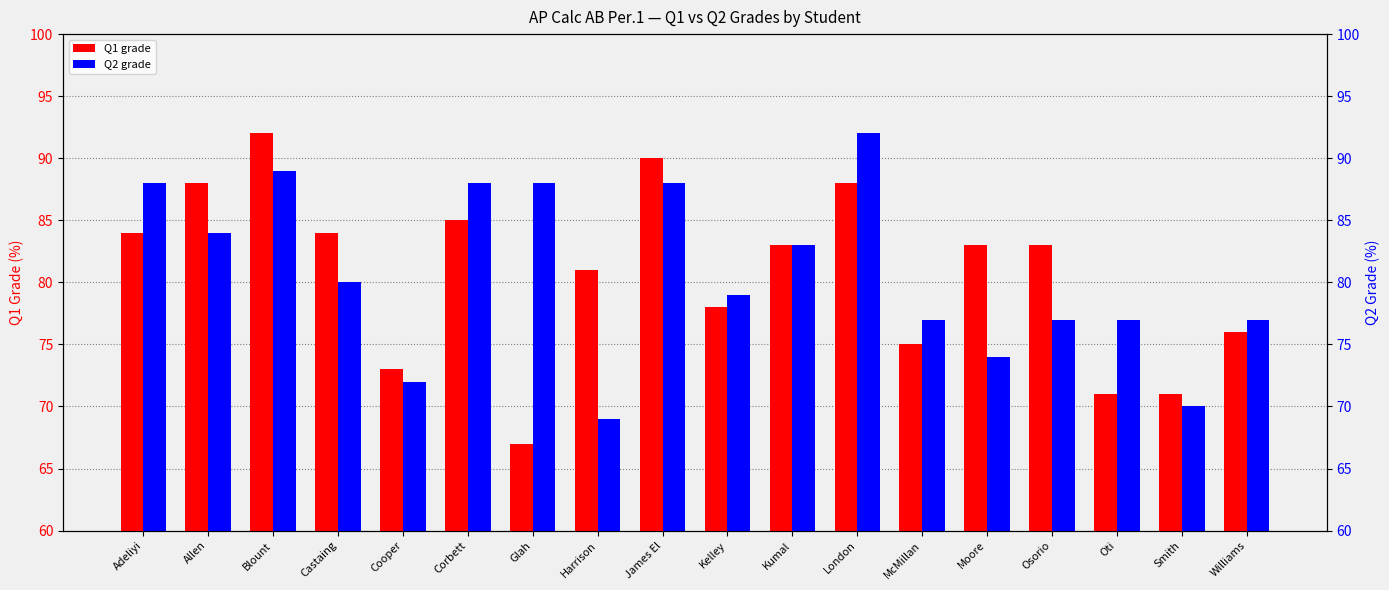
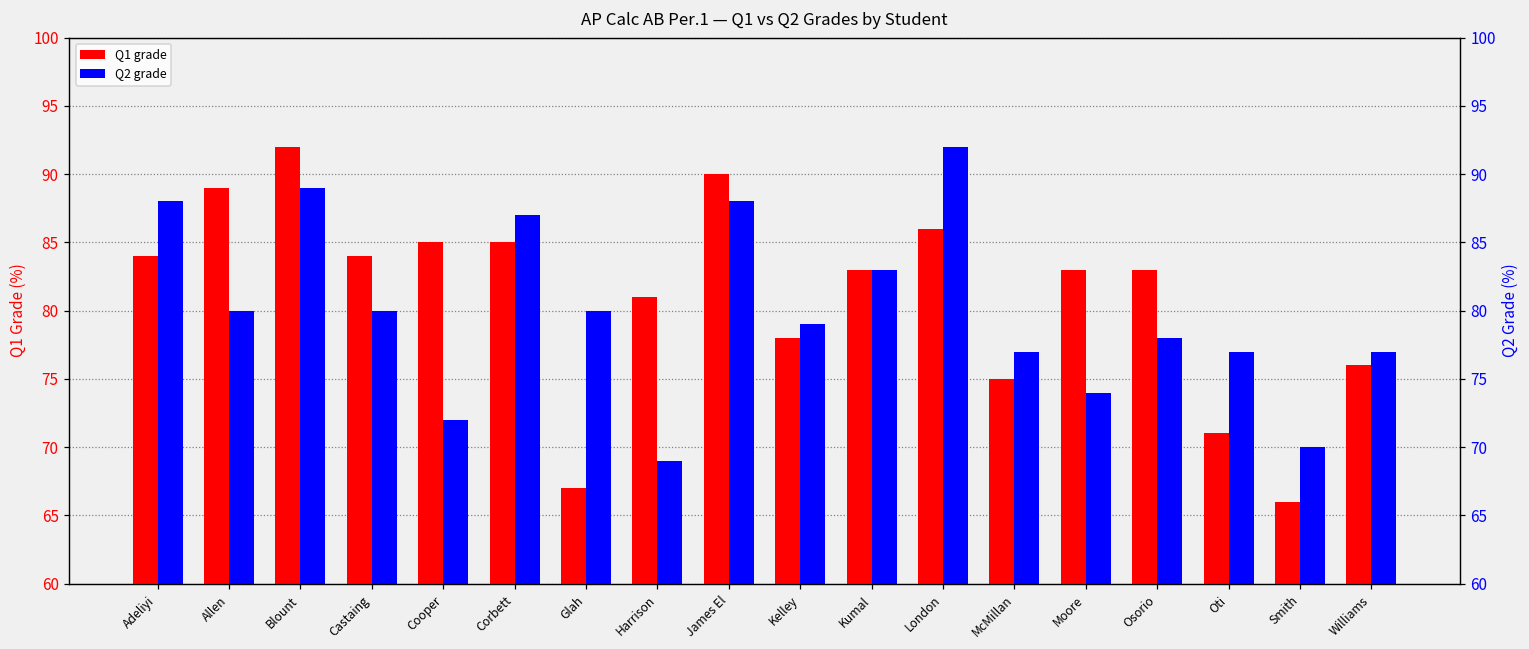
Q1 grade, Allen: 88 -> 89
Q2 grade, Allen: 84 -> 80
Q1 grade, Cooper: 73 -> 85
Q2 grade, Corbett: 88 -> 87
Q2 grade, Glah: 88 -> 80
Q1 grade, London: 88 -> 86
Q2 grade, Osorio: 77 -> 78
Q1 grade, Smith: 71 -> 66
